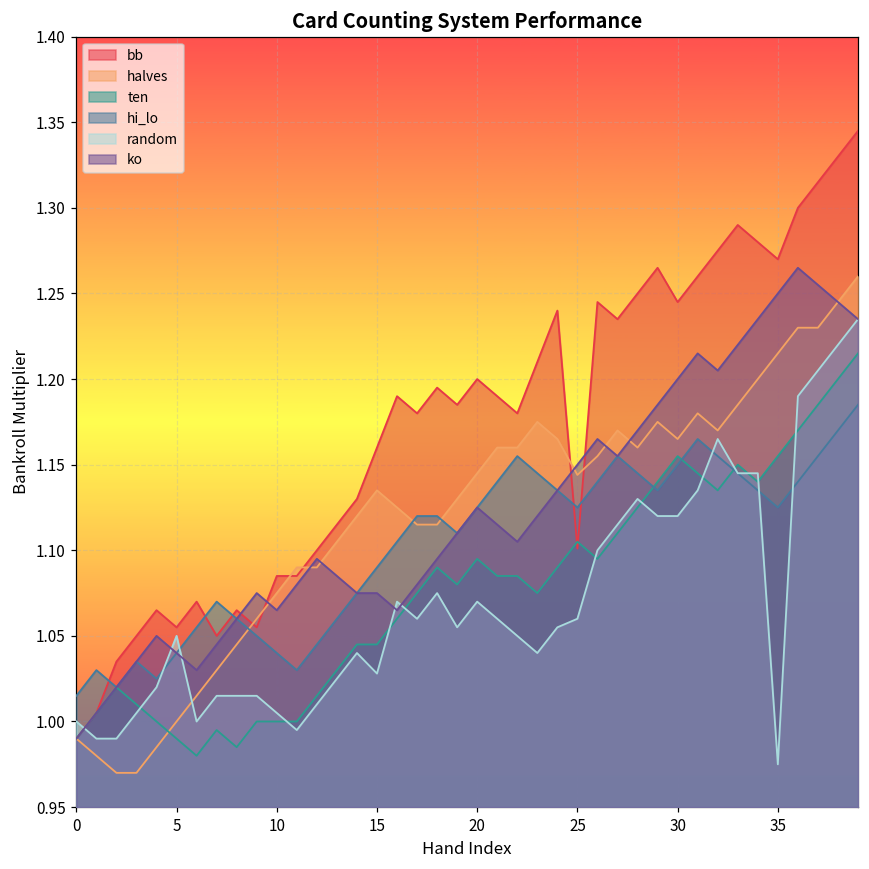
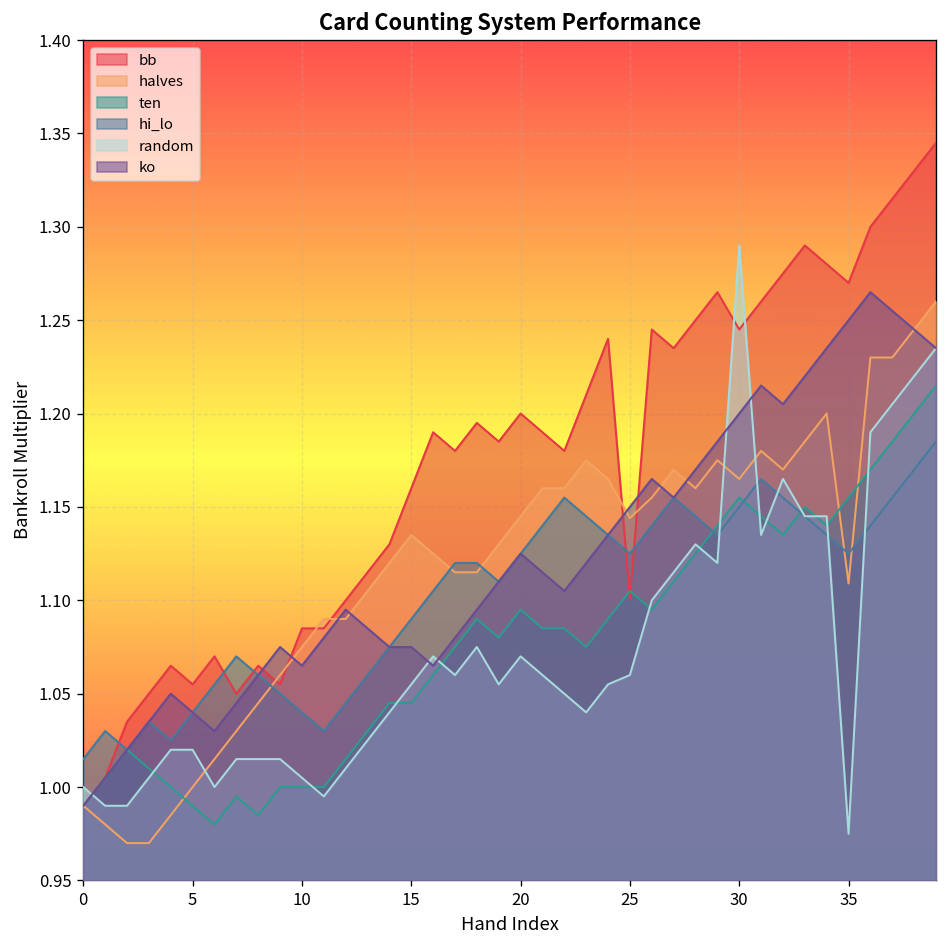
random, 5: 1.05 -> 1.02
random, 15: 1.028 -> 1.055
random, 30: 1.12 -> 1.29
halves, 35: 1.215 -> 1.109
